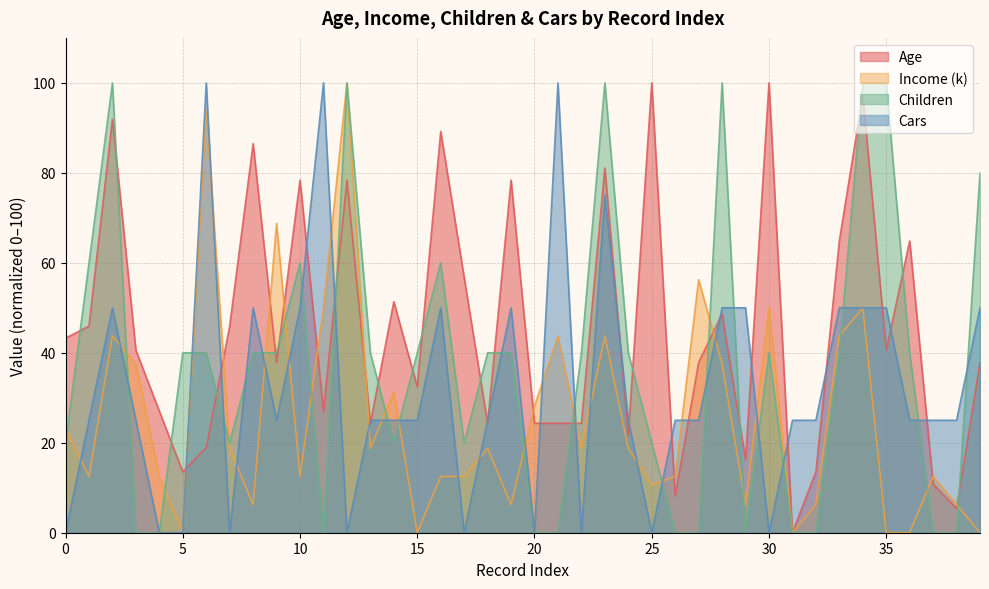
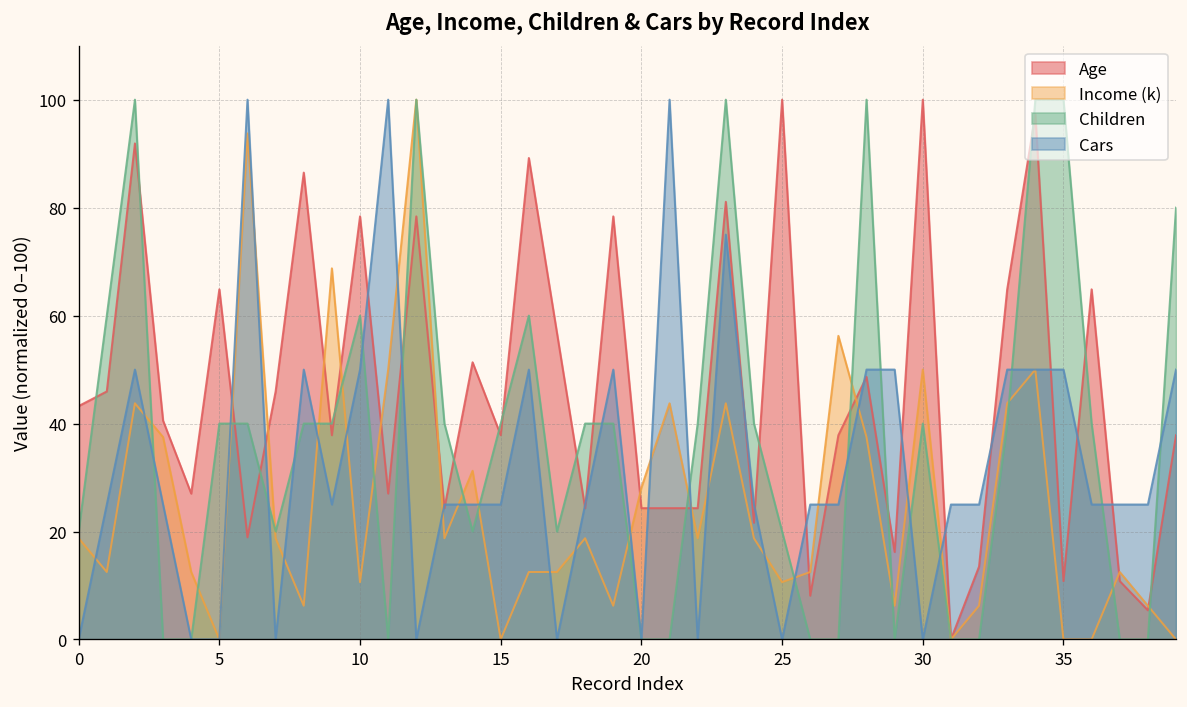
Income (k), 0: 23 -> 19
Age, 5: 14 -> 65
Income (k), 10: 13 -> 11
Age, 15: 32 -> 38
Age, 35: 41 -> 11
